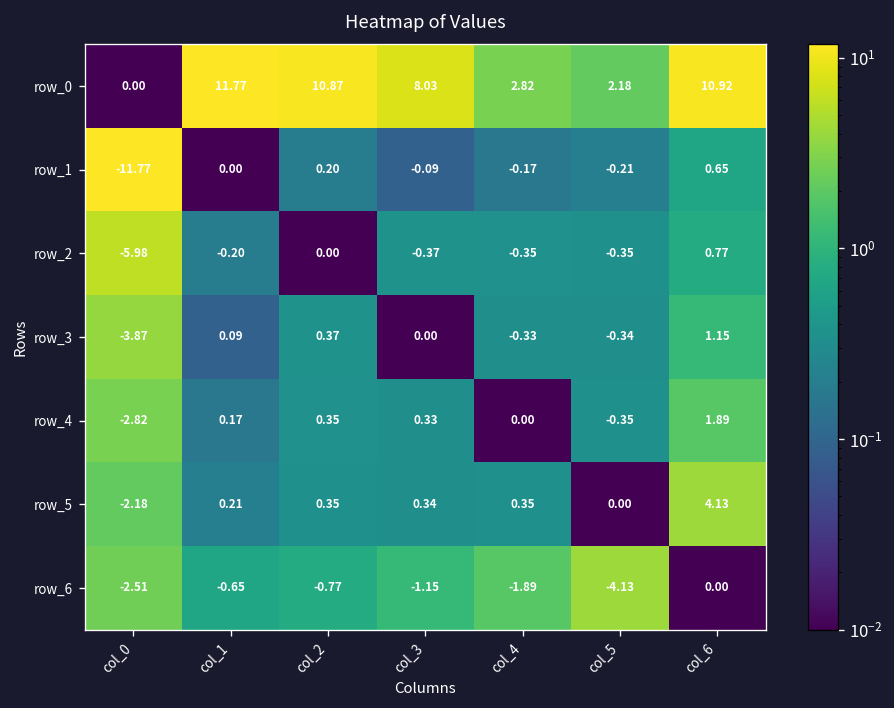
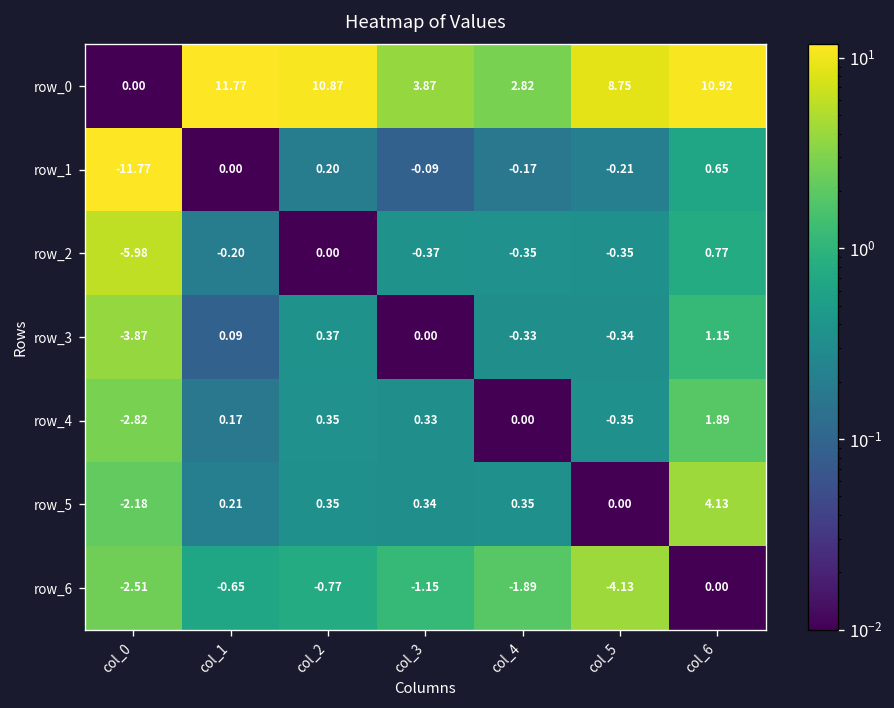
row_0, col_3: 8.03 -> 3.87
row_0, col_5: 2.18 -> 8.75
